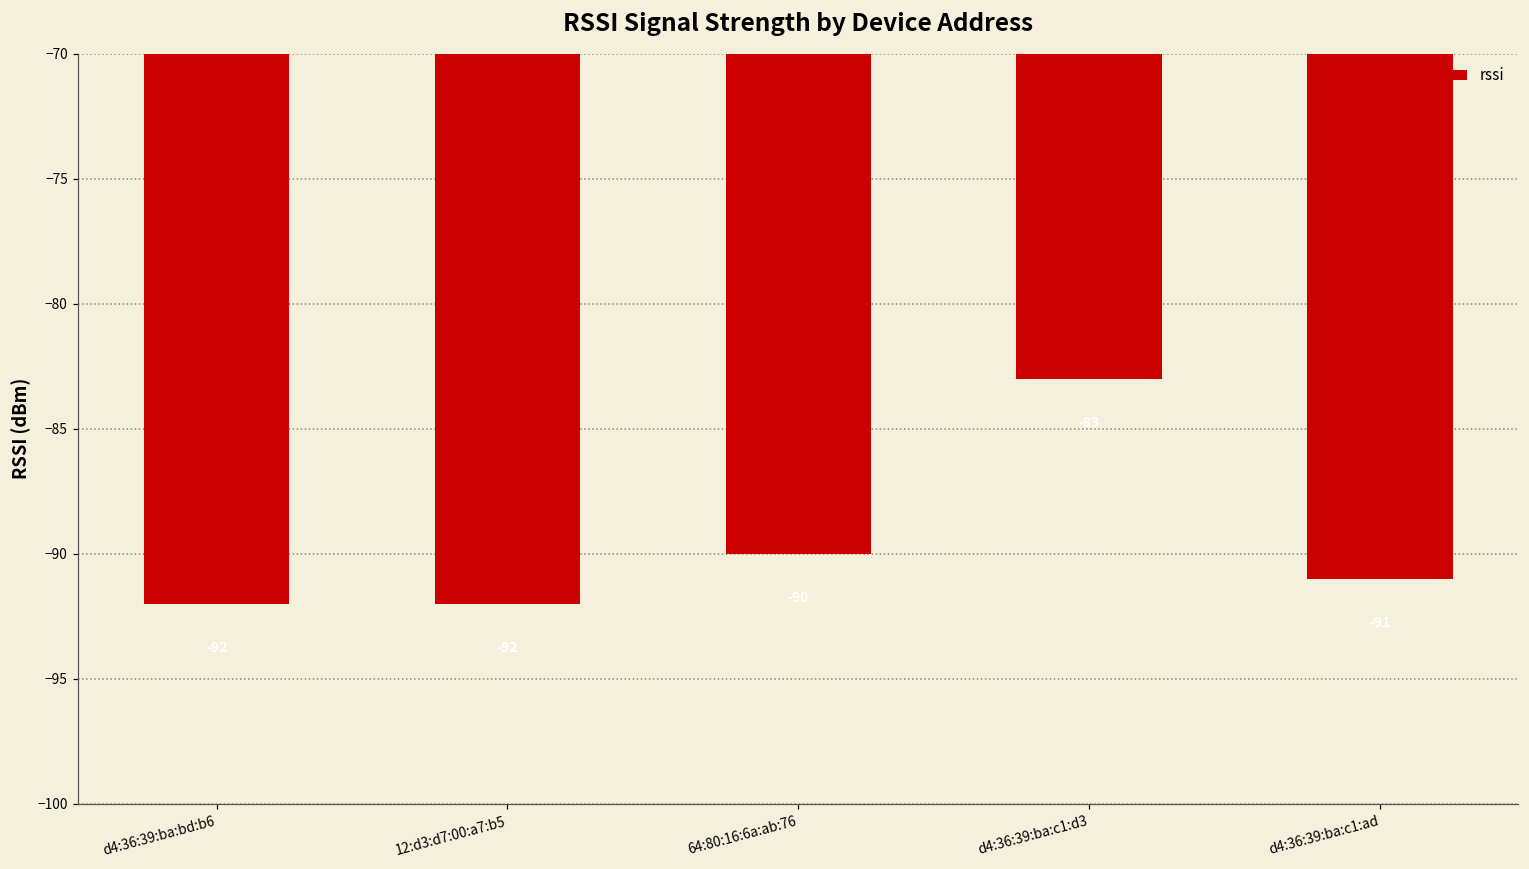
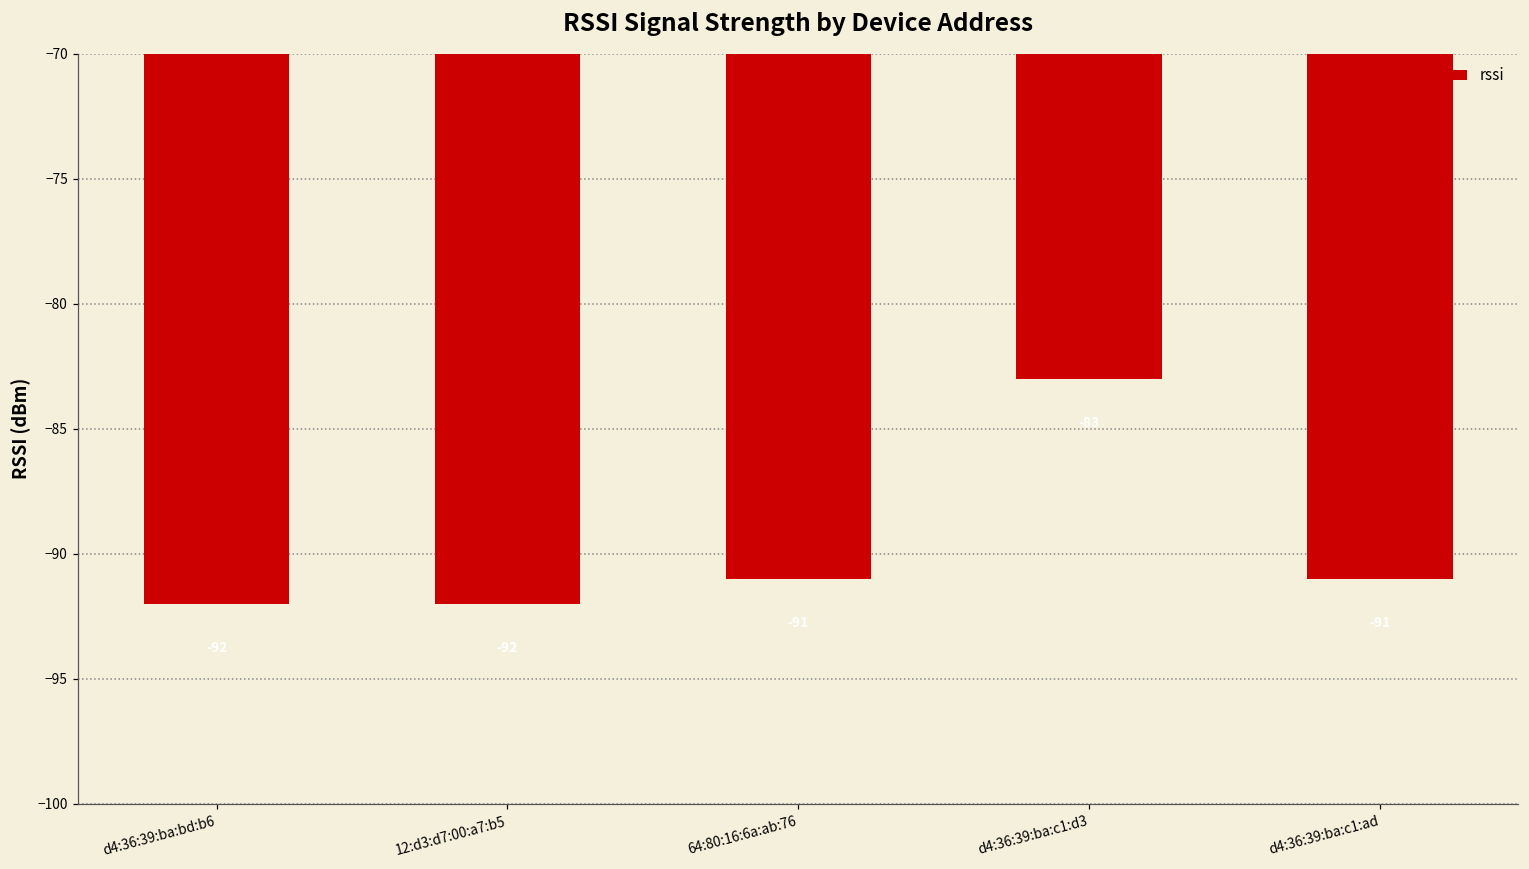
64:80:16:6a:ab:76: -90 -> -91
